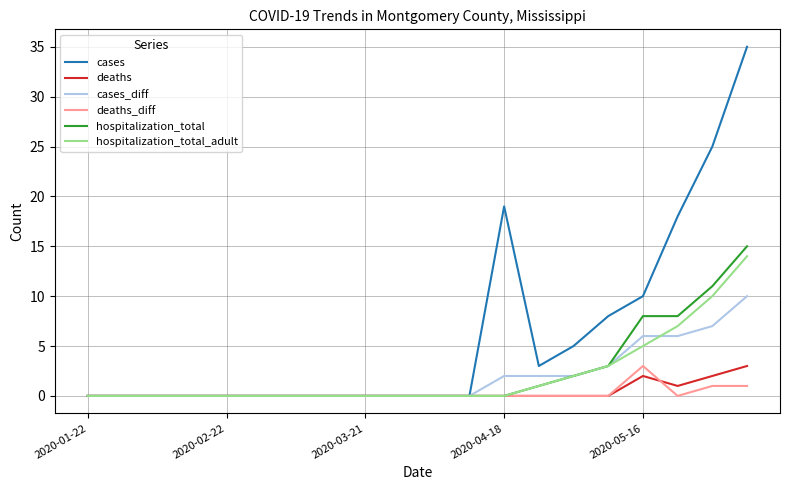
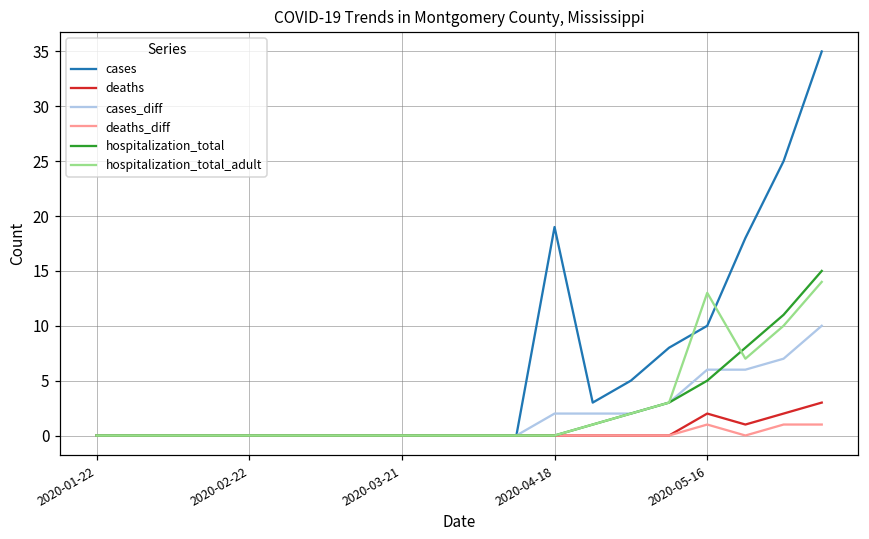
deaths_diff, 2020-05-16: 3 -> 1
hospitalization_total, 2020-05-16: 8 -> 5
hospitalization_total_adult, 2020-05-16: 5 -> 13
